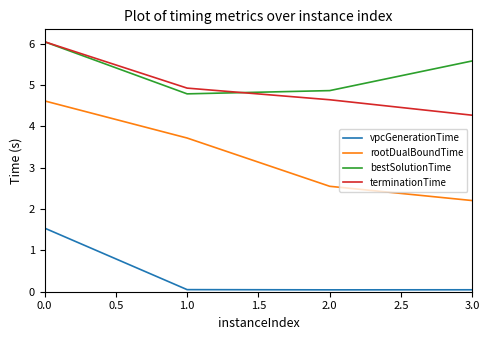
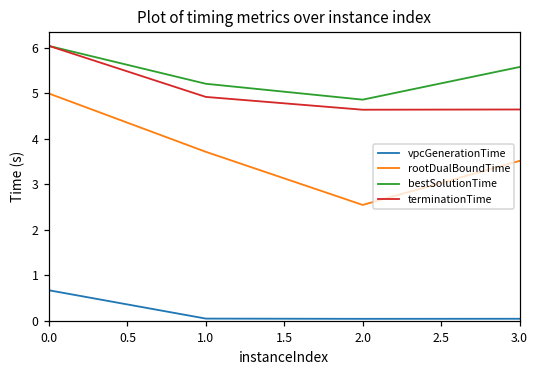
vpcGenerationTime, 0.0: 1.5 -> 0.7
rootDualBoundTime, 0.0: 4.6 -> 5.0
bestSolutionTime, 1.0: 4.8 -> 5.2
rootDualBoundTime, 3.0: 2.2 -> 3.5
terminationTime, 3.0: 4.3 -> 4.6
